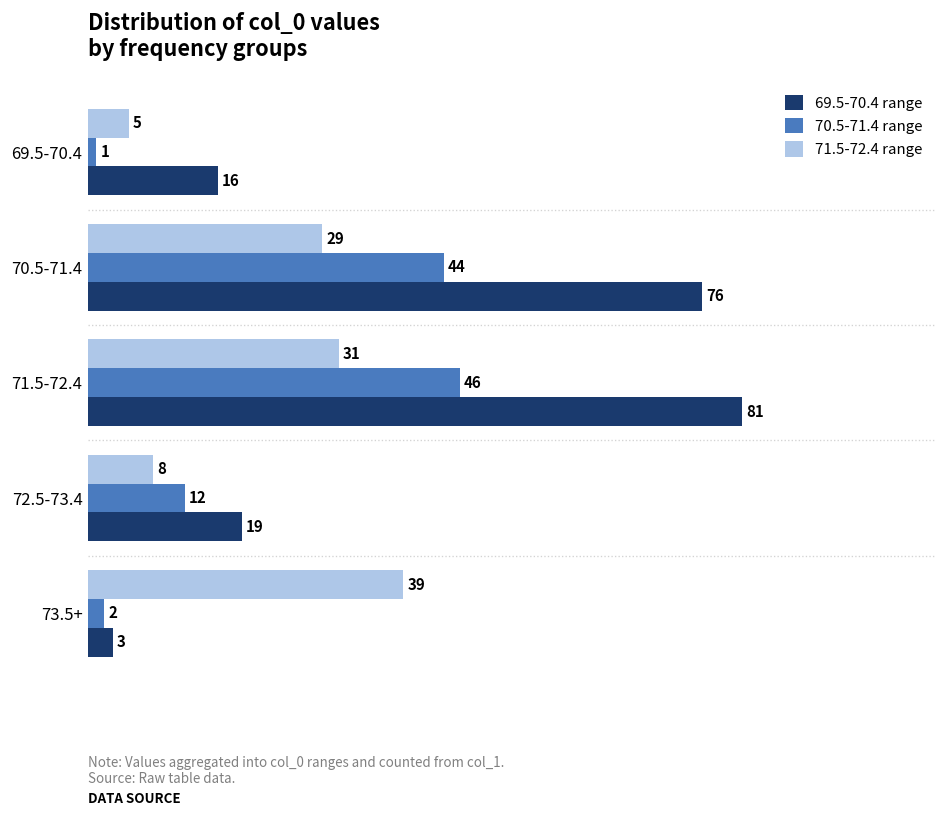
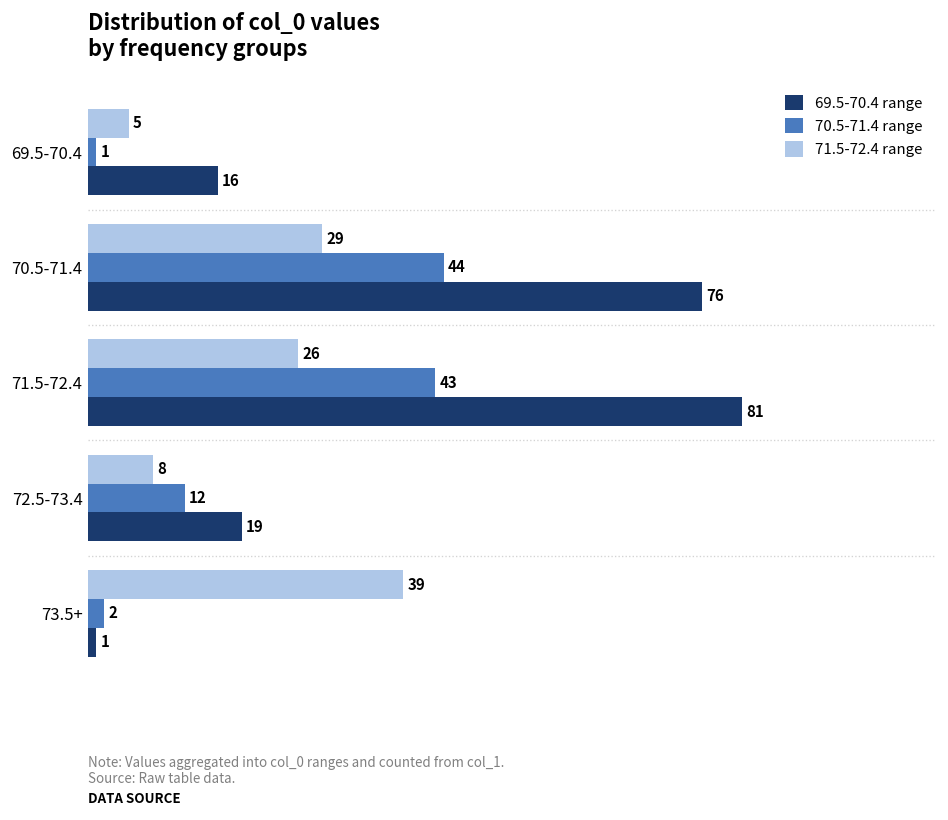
71.5-72.4 range, 71.5-72.4: 31 -> 26
70.5-71.4 range, 71.5-72.4: 46 -> 43
69.5-70.4 range, 73.5+: 3 -> 1
